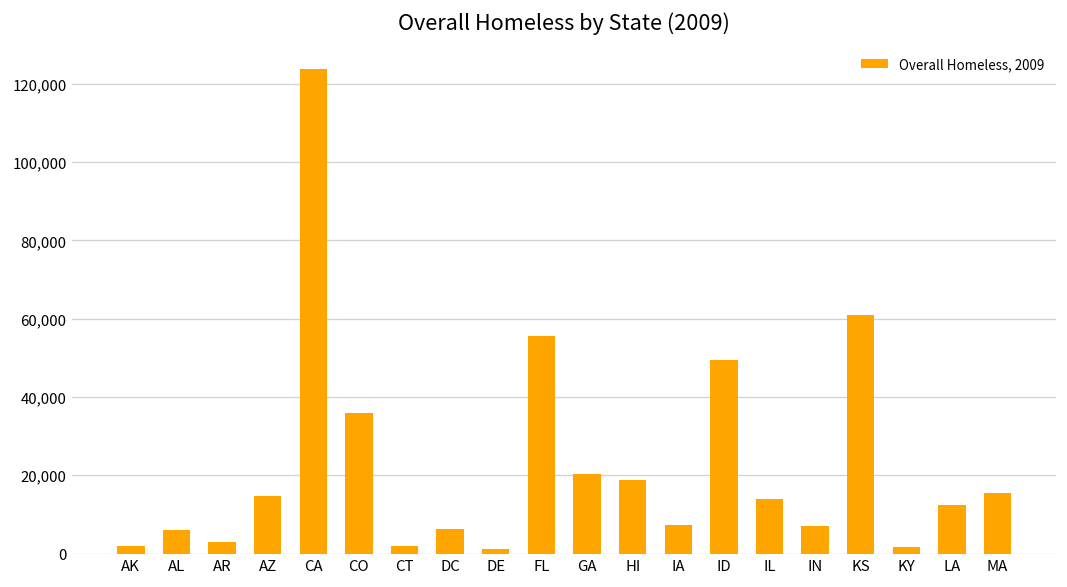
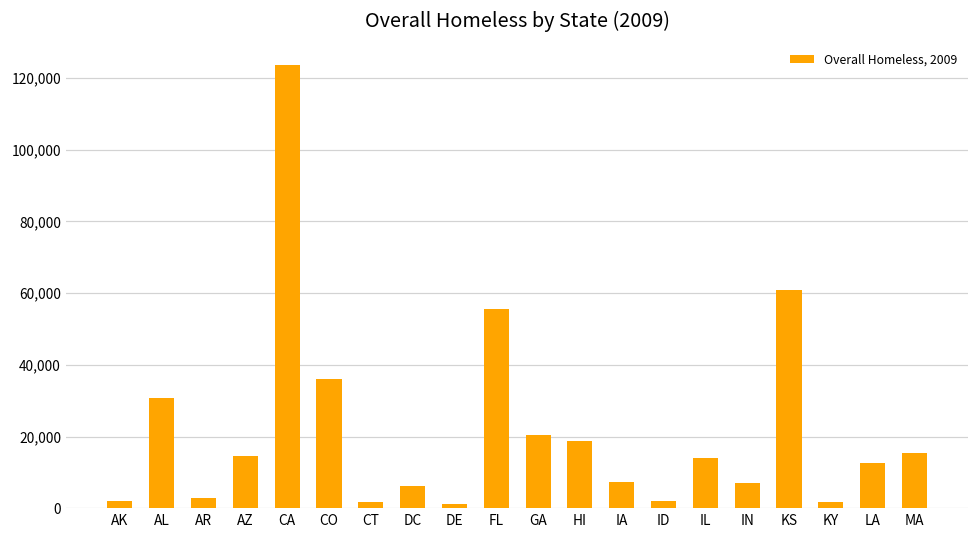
AL: 6,000 -> 31,000
ID: 49,000 -> 2,000
